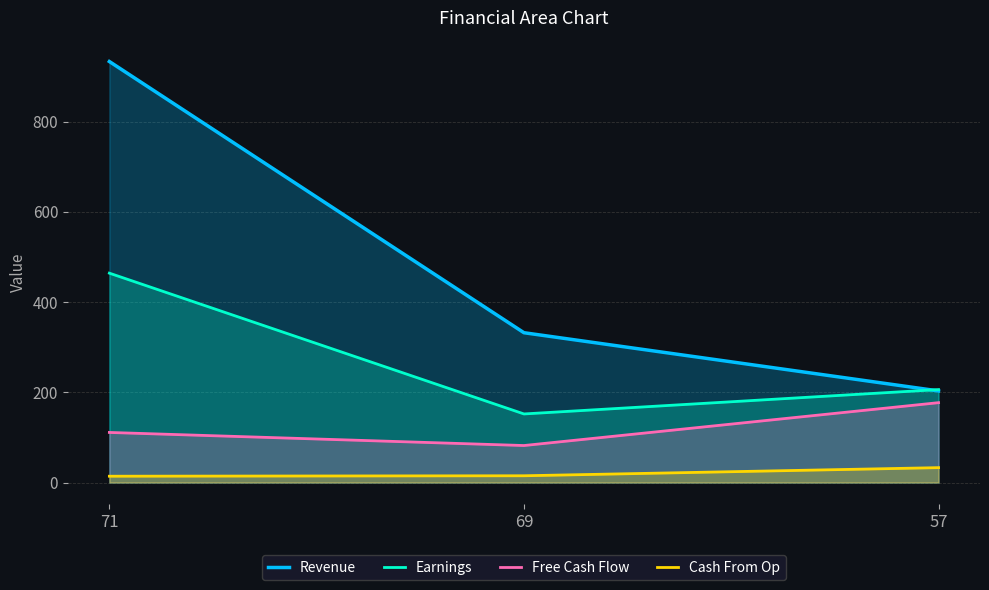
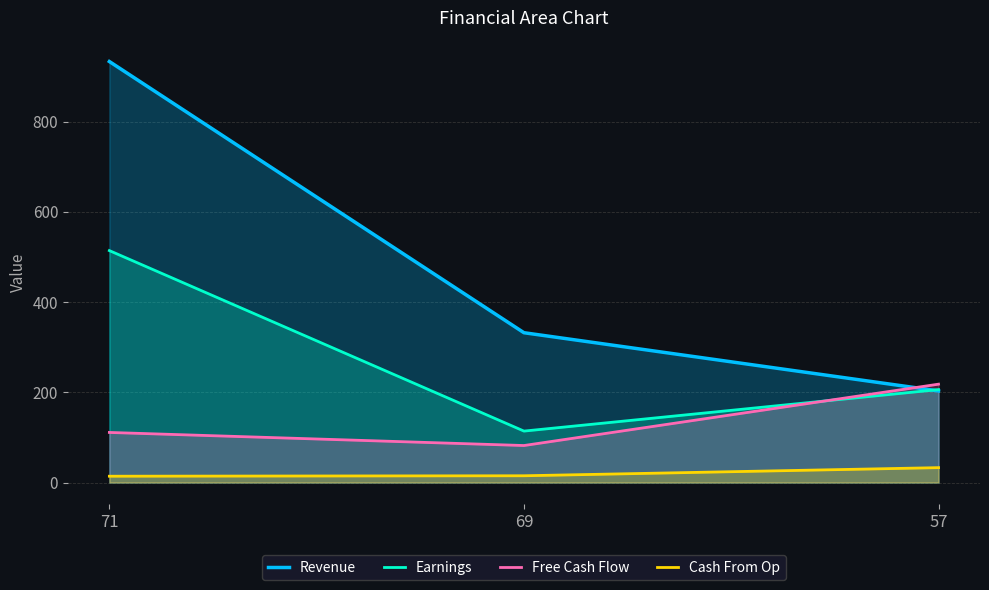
Earnings, 71: 460 -> 510
Earnings, 69: 150 -> 110
Free Cash Flow, 57: 180 -> 220
